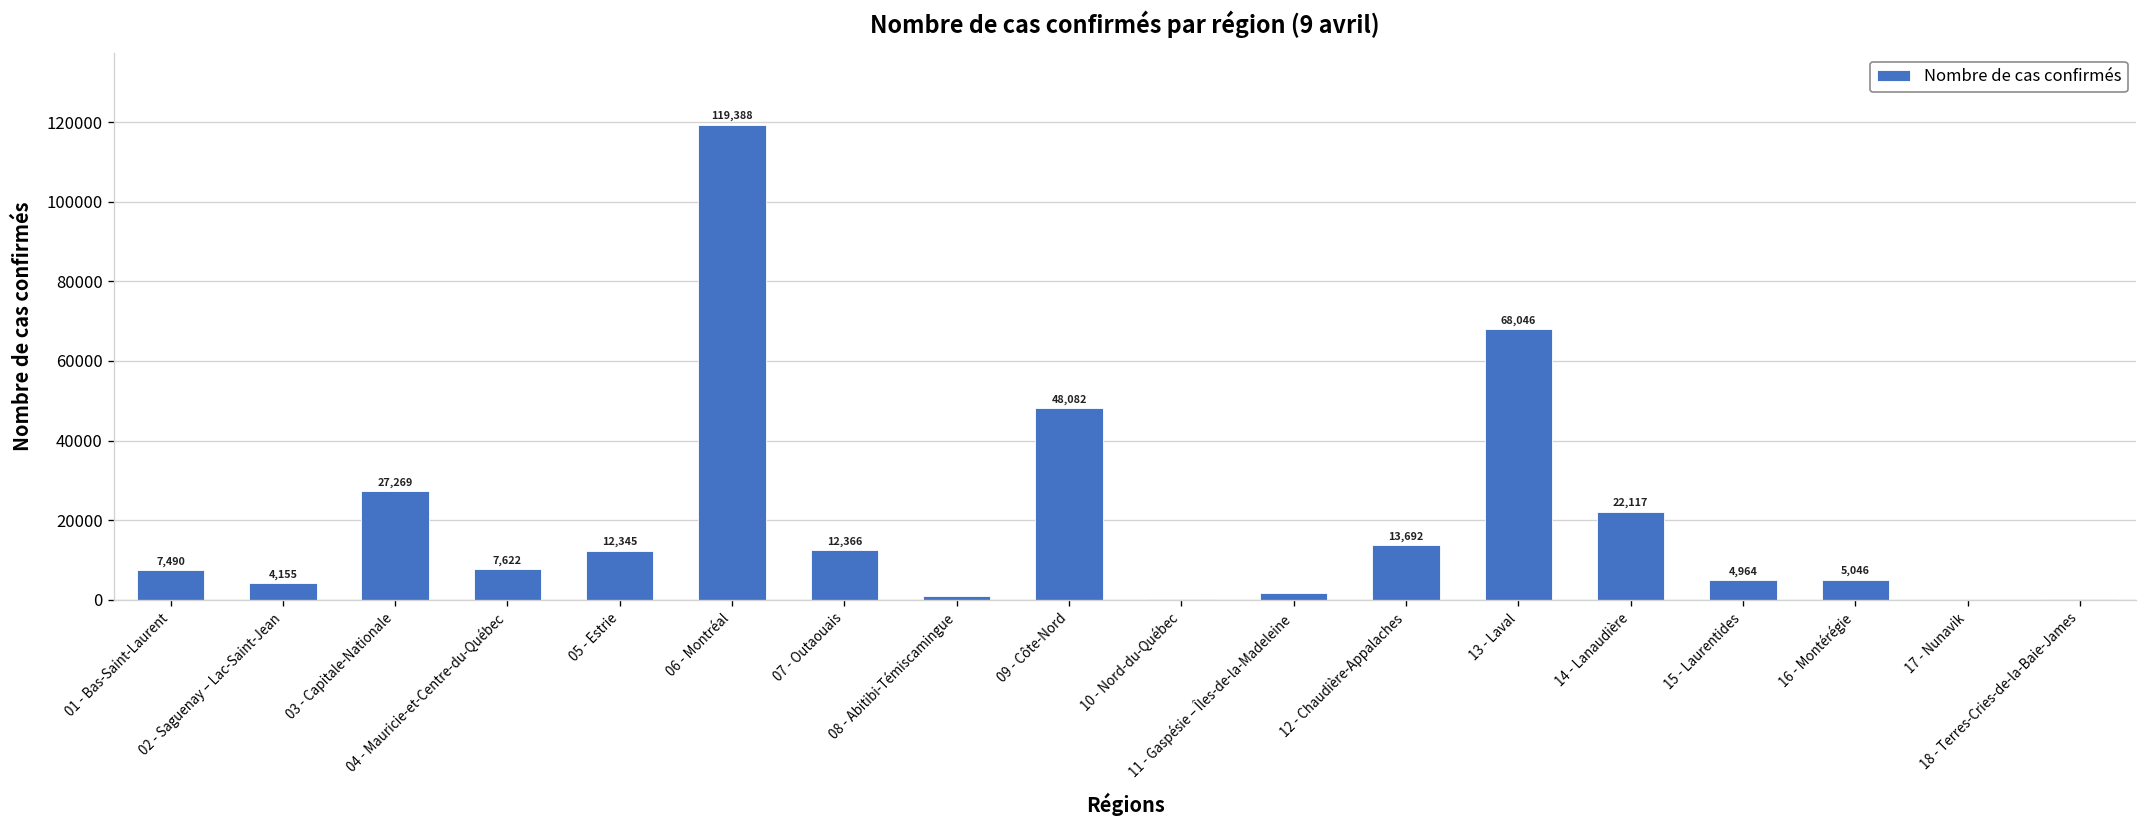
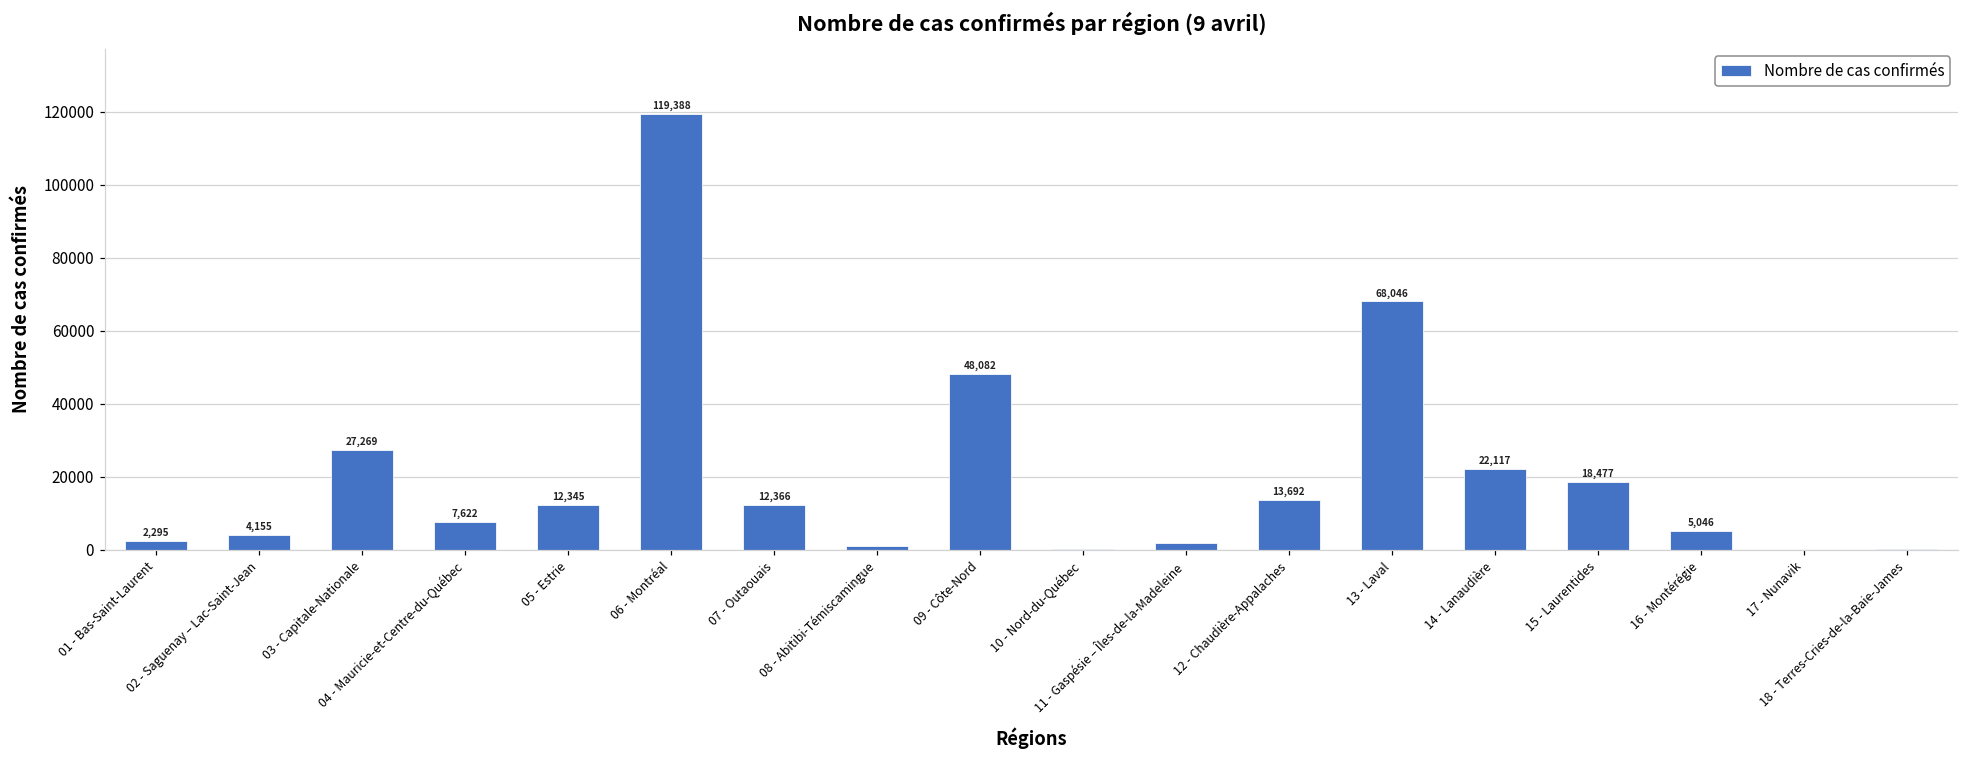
01 - Bas-Saint-Laurent: 7,490 -> 2,295
15 - Laurentides: 4,964 -> 18,477
